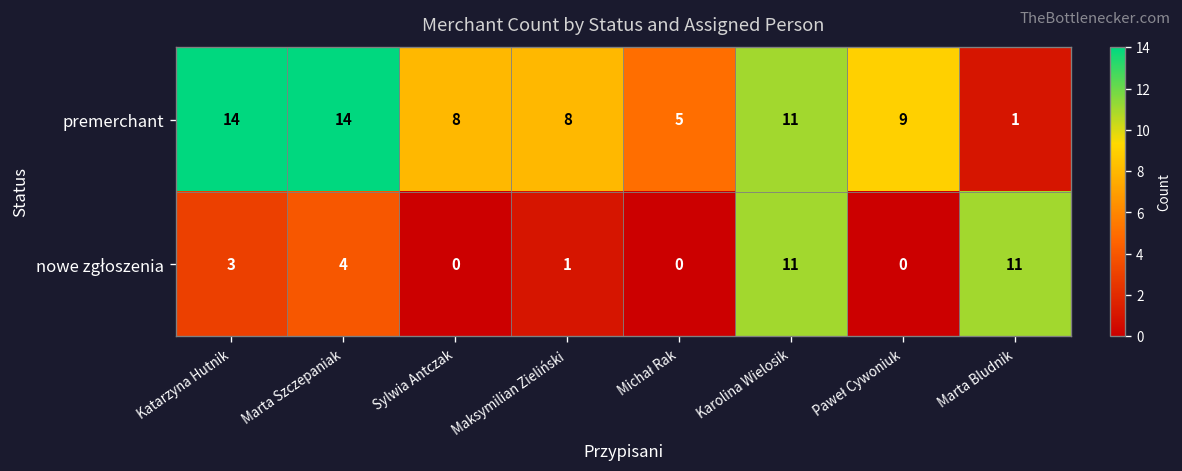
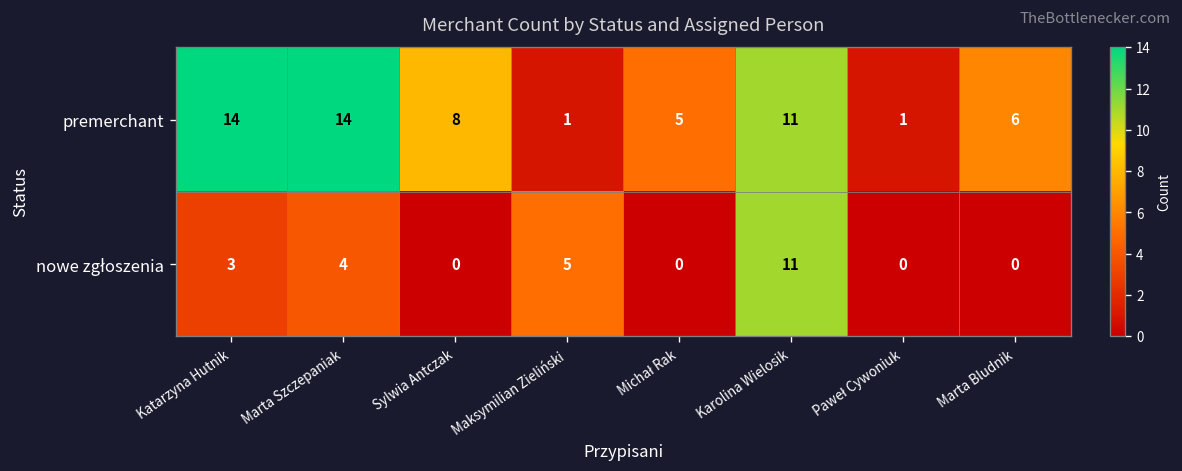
premerchant, Maksymilian Zieliński: 8 -> 1
premerchant, Paweł Cywoniuk: 9 -> 1
premerchant, Marta Bludnik: 1 -> 6
nowe zgłoszenia, Maksymilian Zieliński: 1 -> 5
nowe zgłoszenia, Marta Bludnik: 11 -> 0
